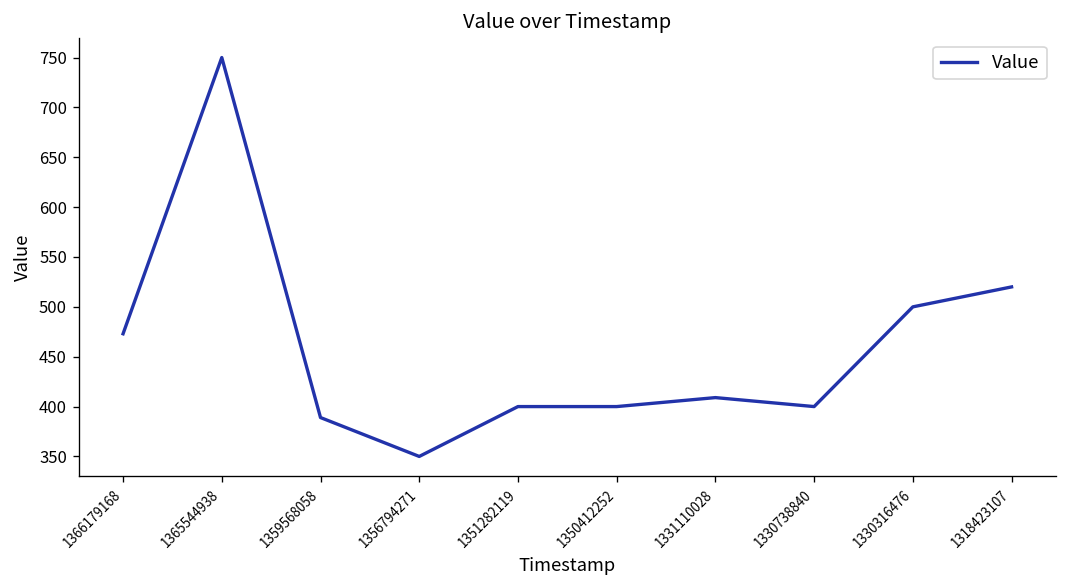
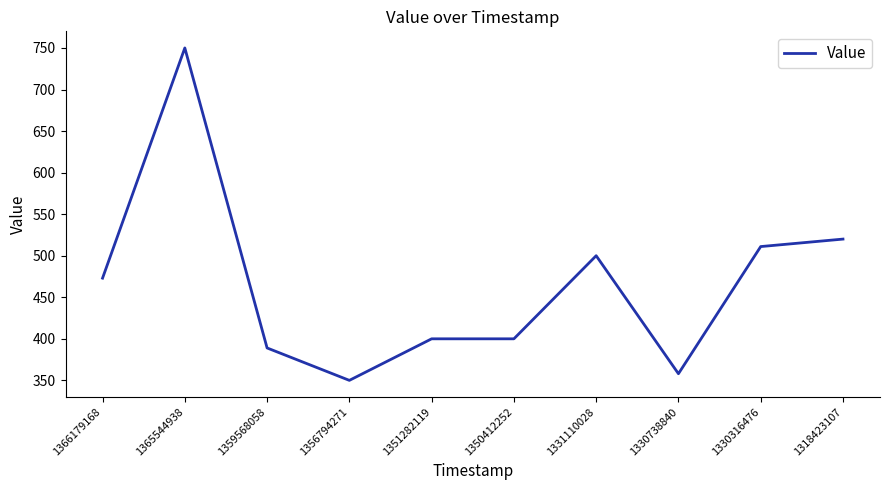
1331110028: 410 -> 500
1330738840: 400 -> 360
1330316476: 500 -> 510
